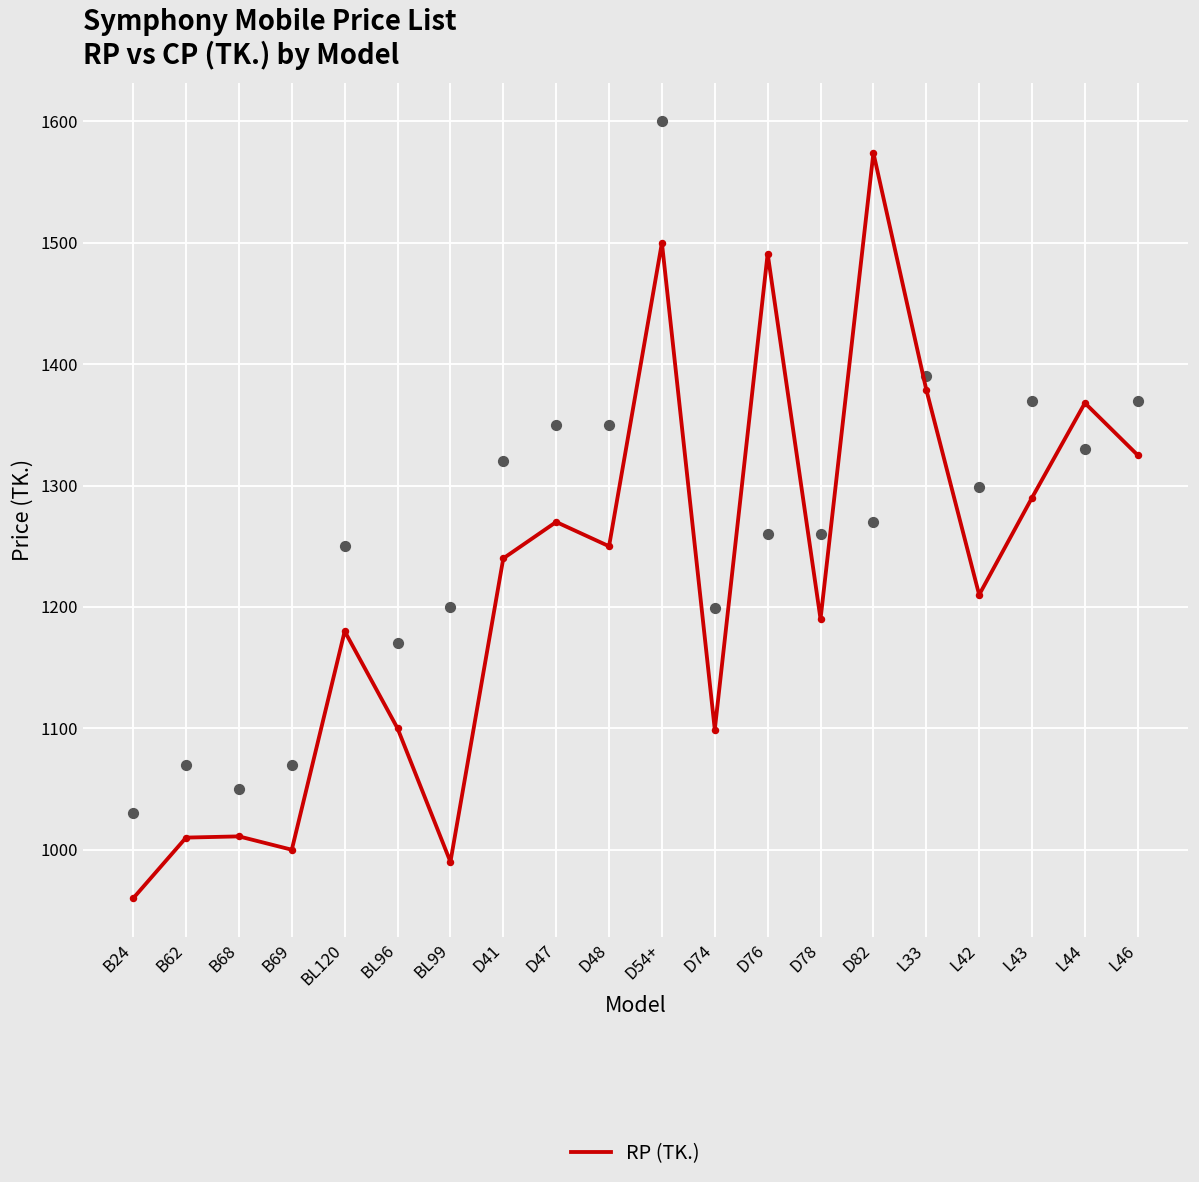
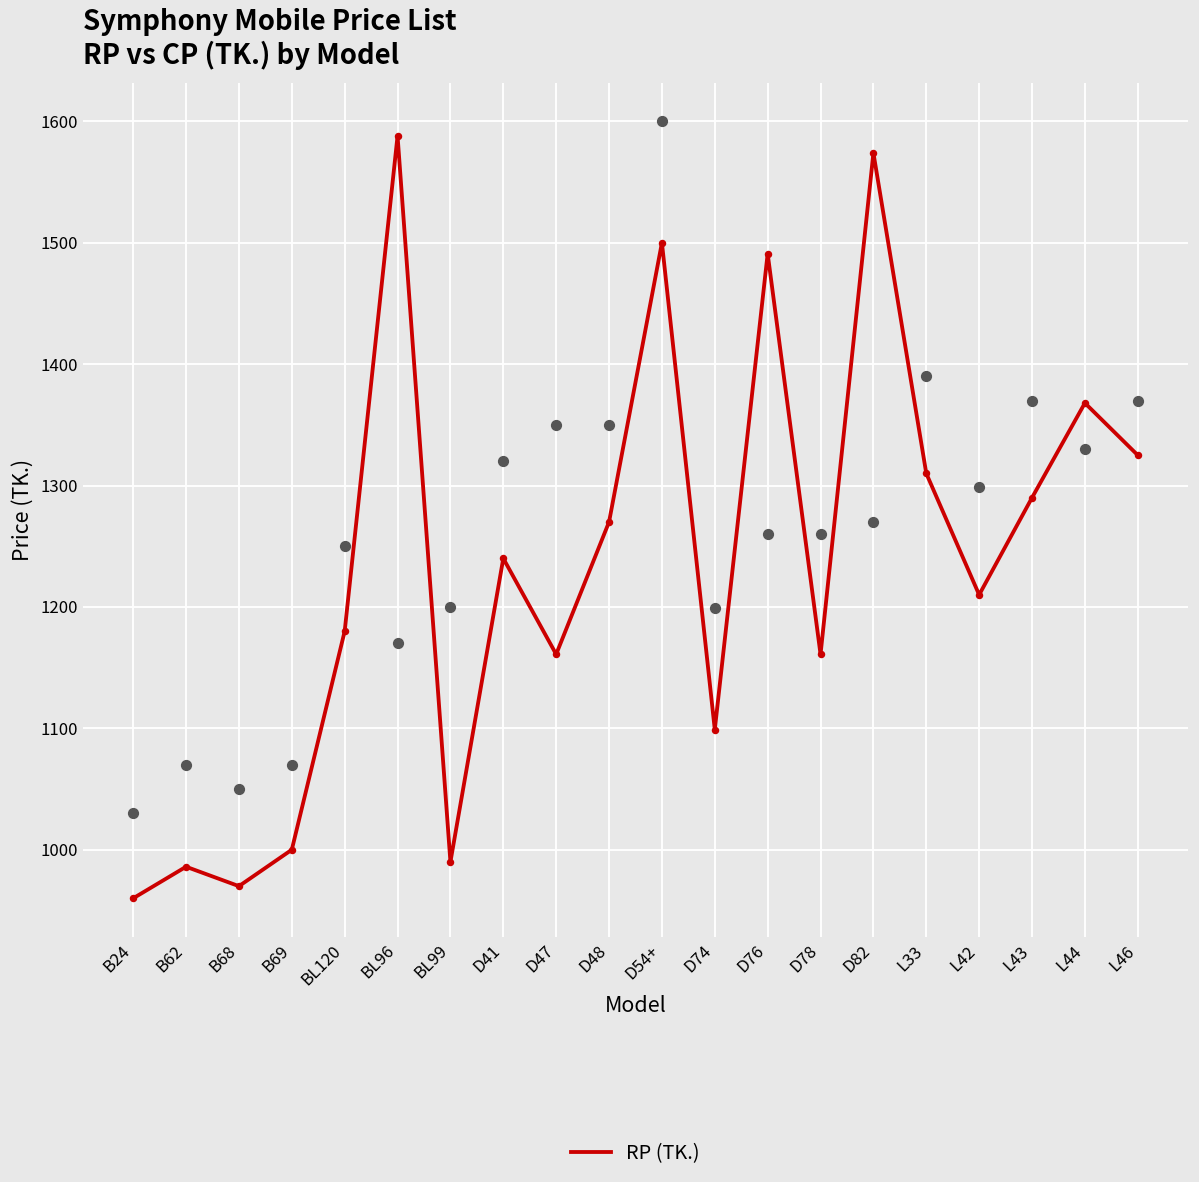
RP (TK.), B62: 1010 -> 986
RP (TK.), B68: 1011 -> 970
RP (TK.), BL96: 1100 -> 1588
RP (TK.), D47: 1270 -> 1161
RP (TK.), D48: 1250 -> 1270
RP (TK.), D78: 1190 -> 1161
RP (TK.), L33: 1379 -> 1310
